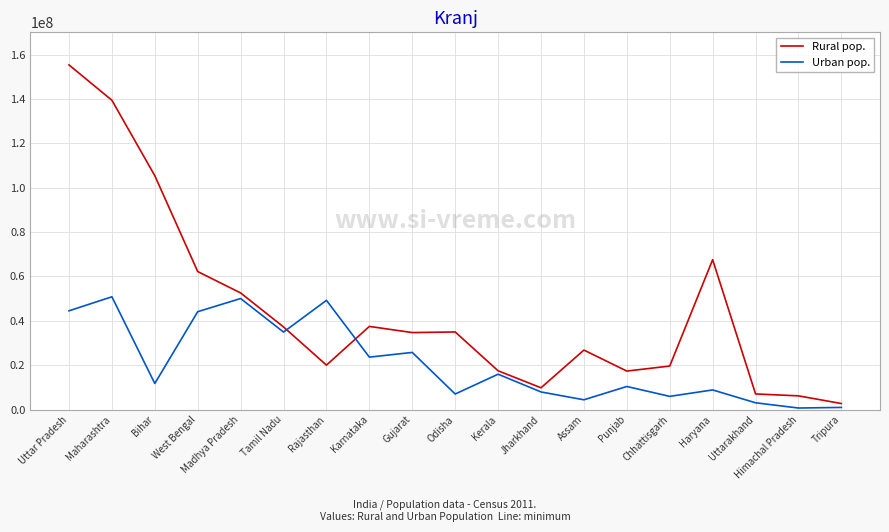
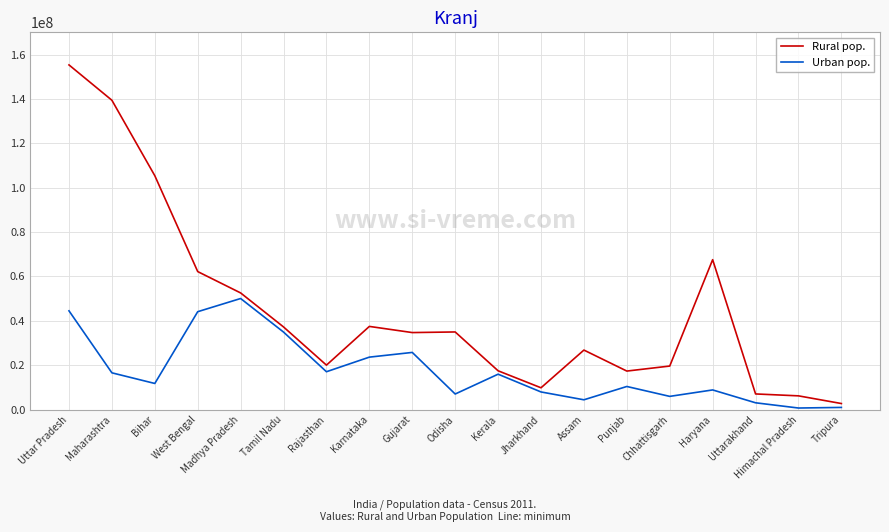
Urban pop., Maharashtra: 51000000 -> 17000000
Urban pop., Rajasthan: 49000000 -> 17000000
